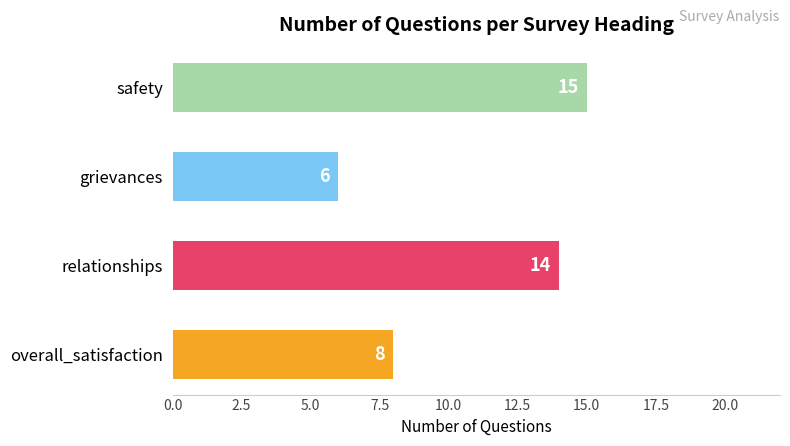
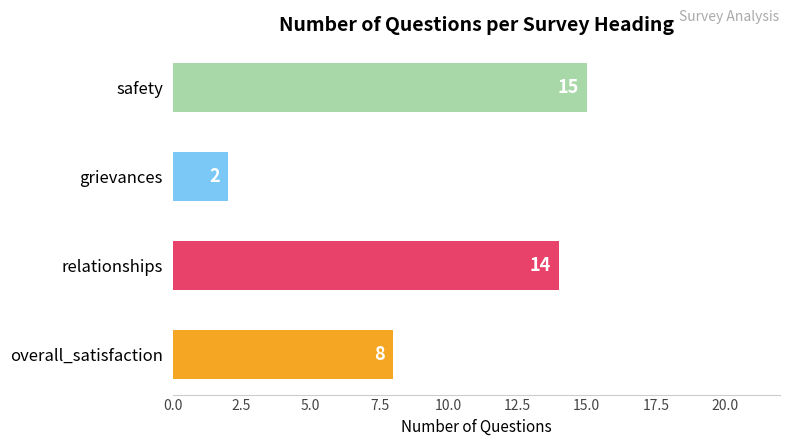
grievances: 6 -> 2
